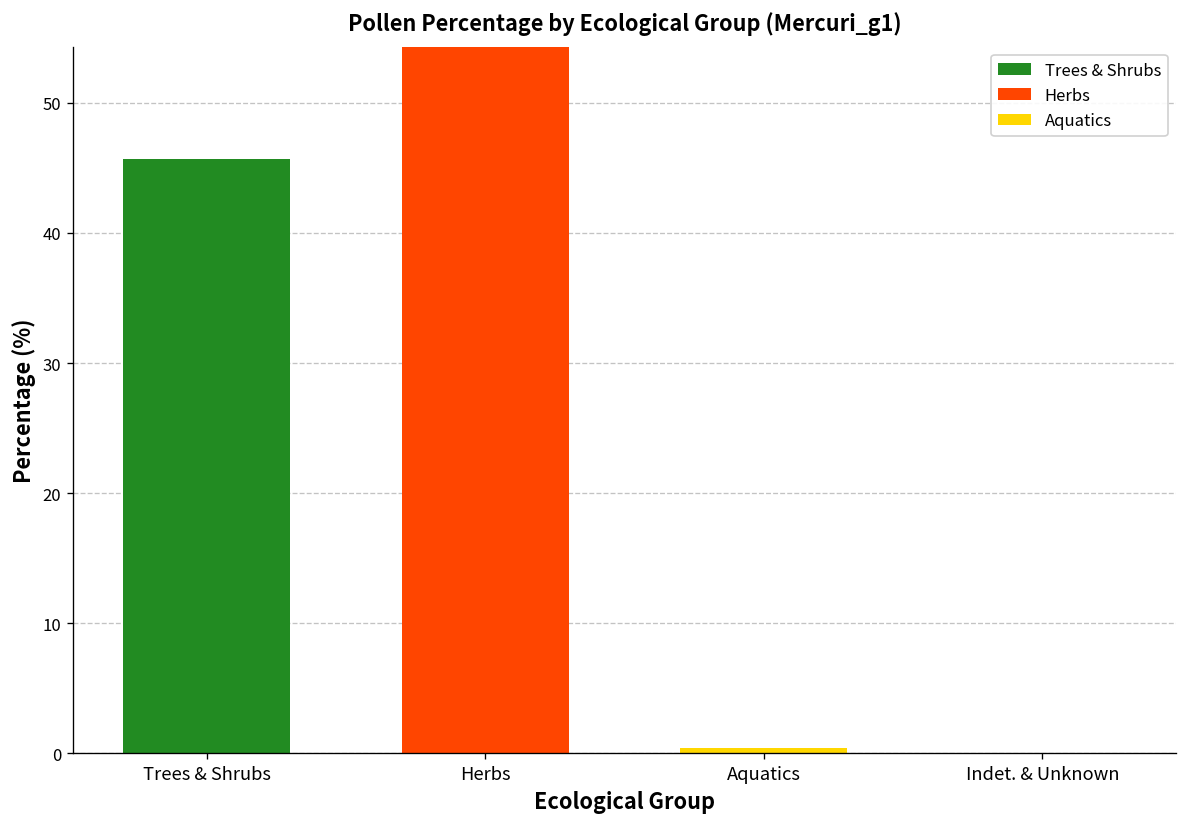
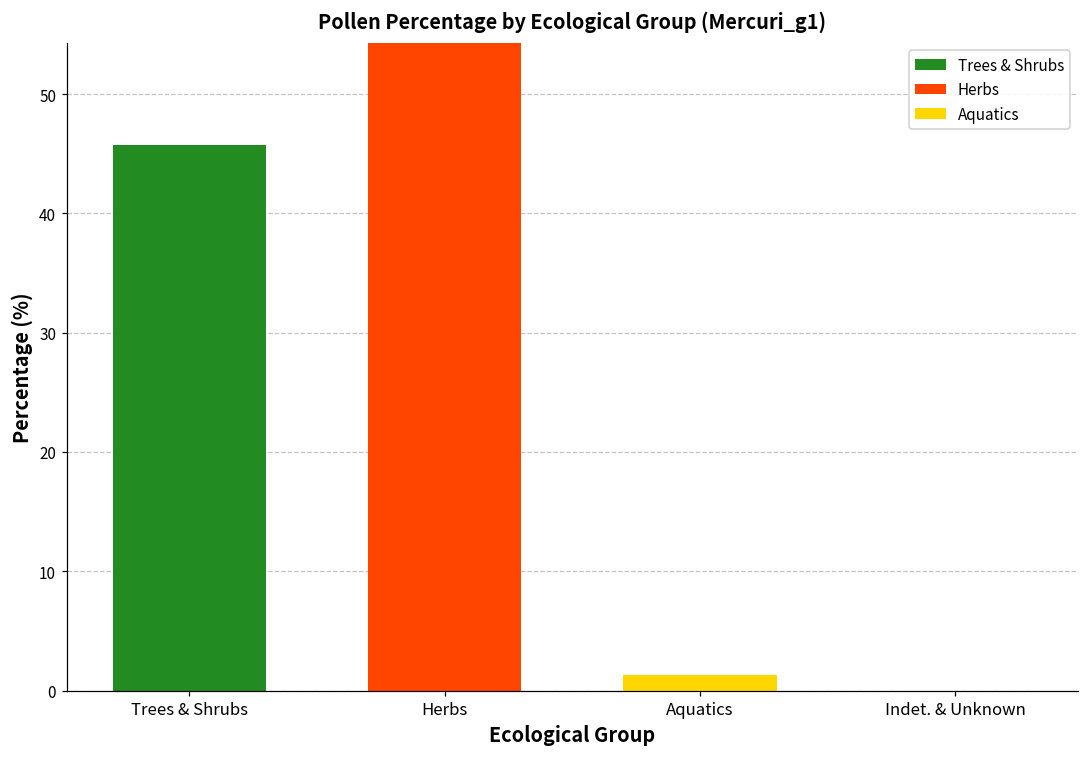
Aquatics, Aquatics: 0.4 -> 1.3
